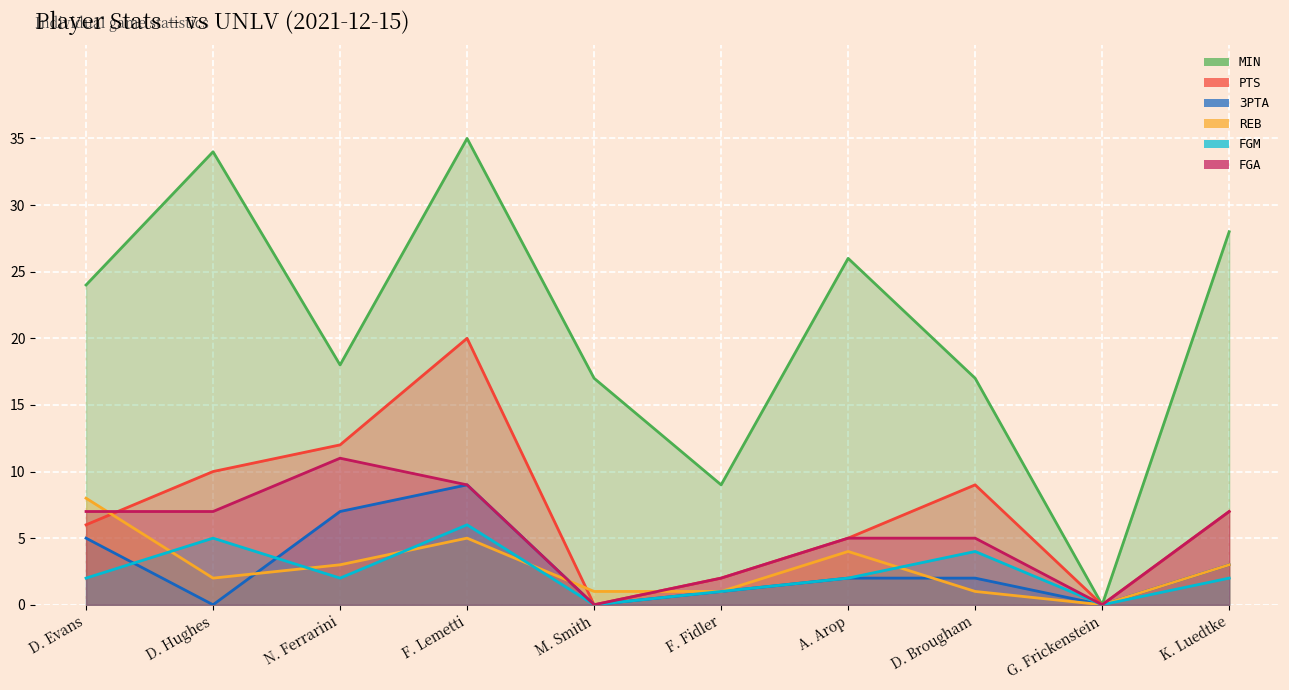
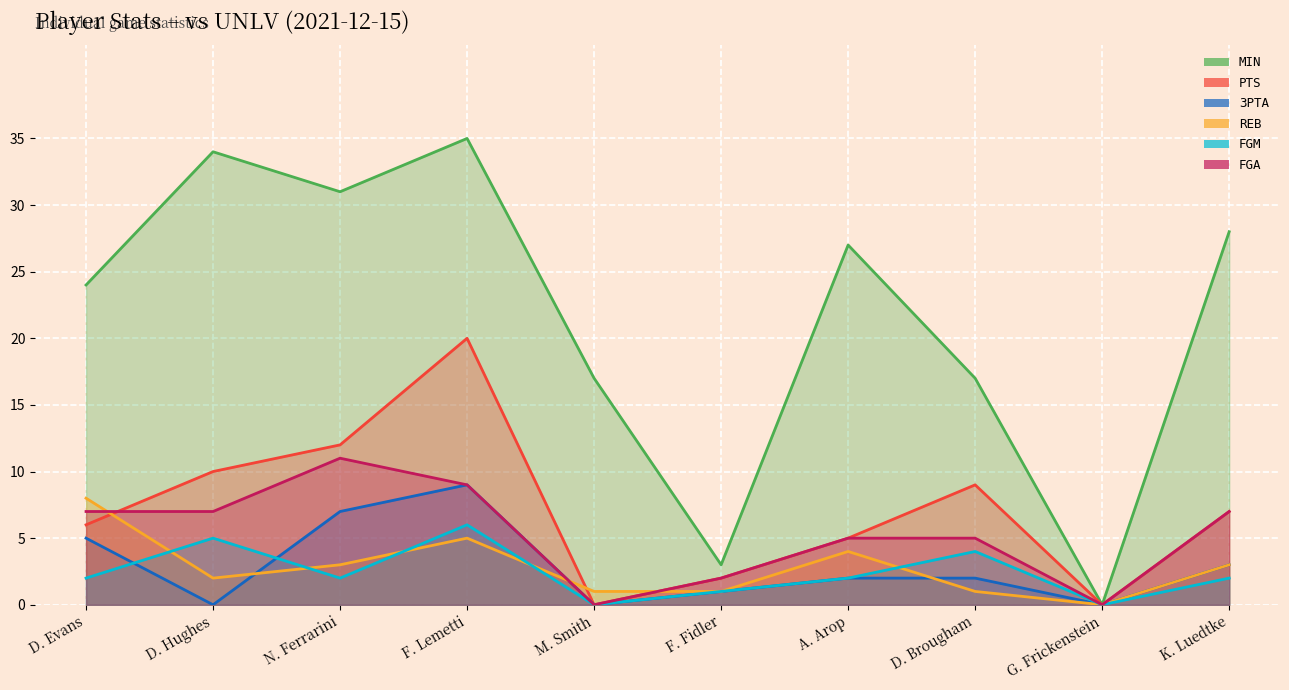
MIN, N. Ferrarini: 18 -> 31
MIN, F. Fidler: 9 -> 3
MIN, A. Arop: 26 -> 27
